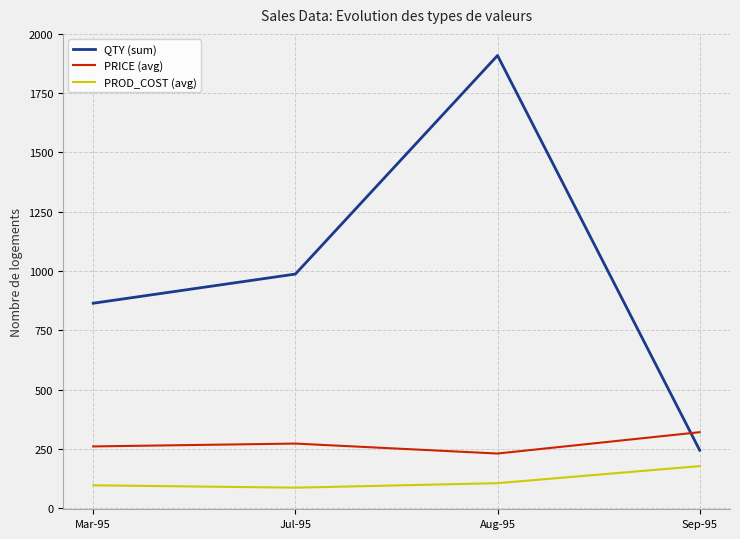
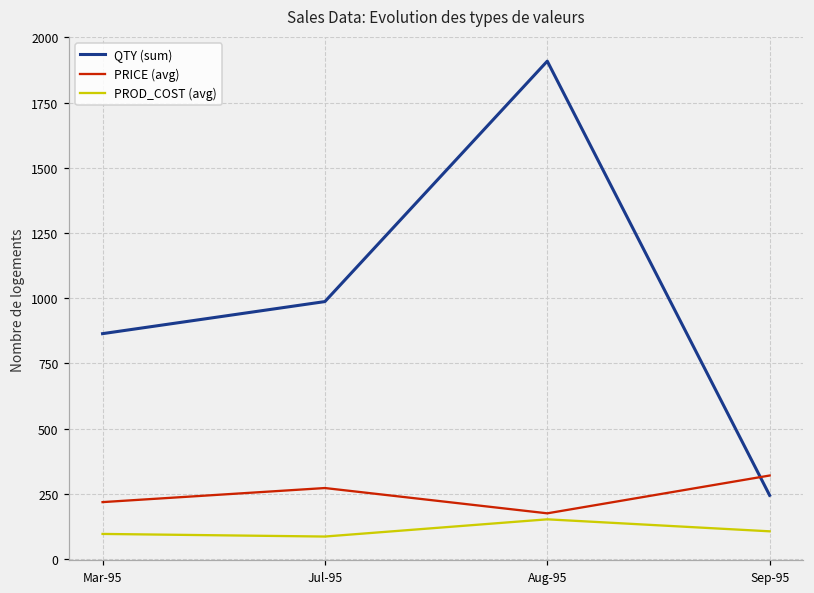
PRICE (avg), Mar-95: 260 -> 220
PRICE (avg), Aug-95: 230 -> 180
PROD_COST (avg), Aug-95: 110 -> 150
PROD_COST (avg), Sep-95: 180 -> 110
